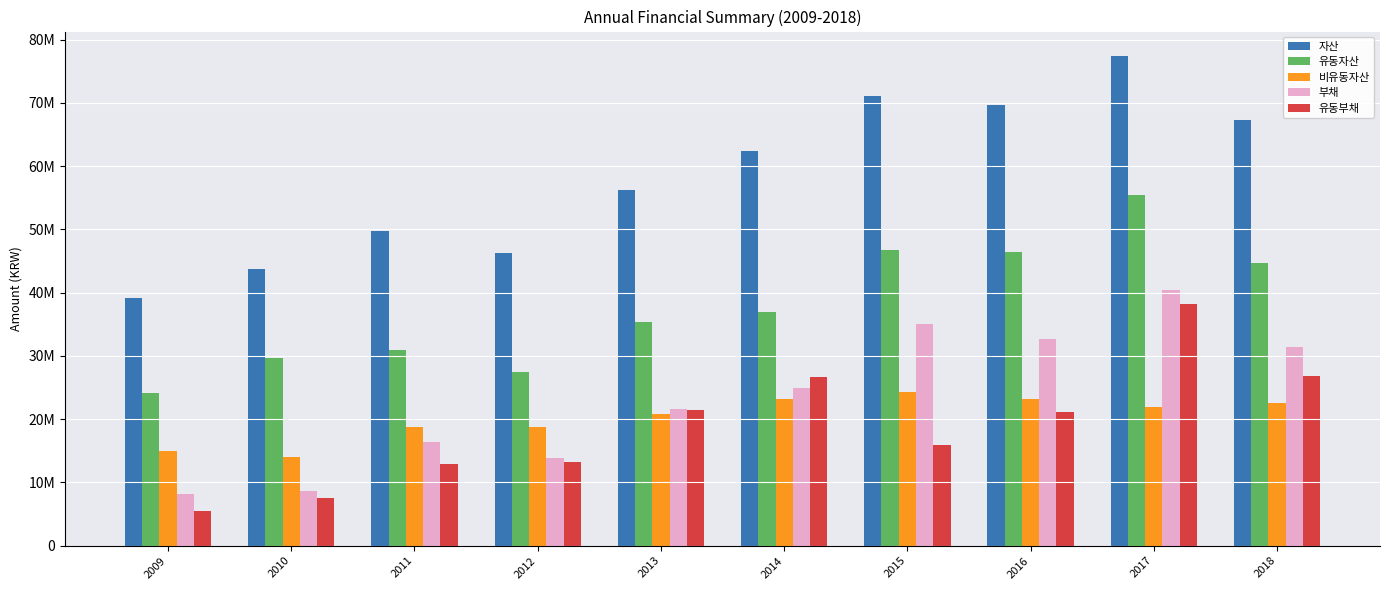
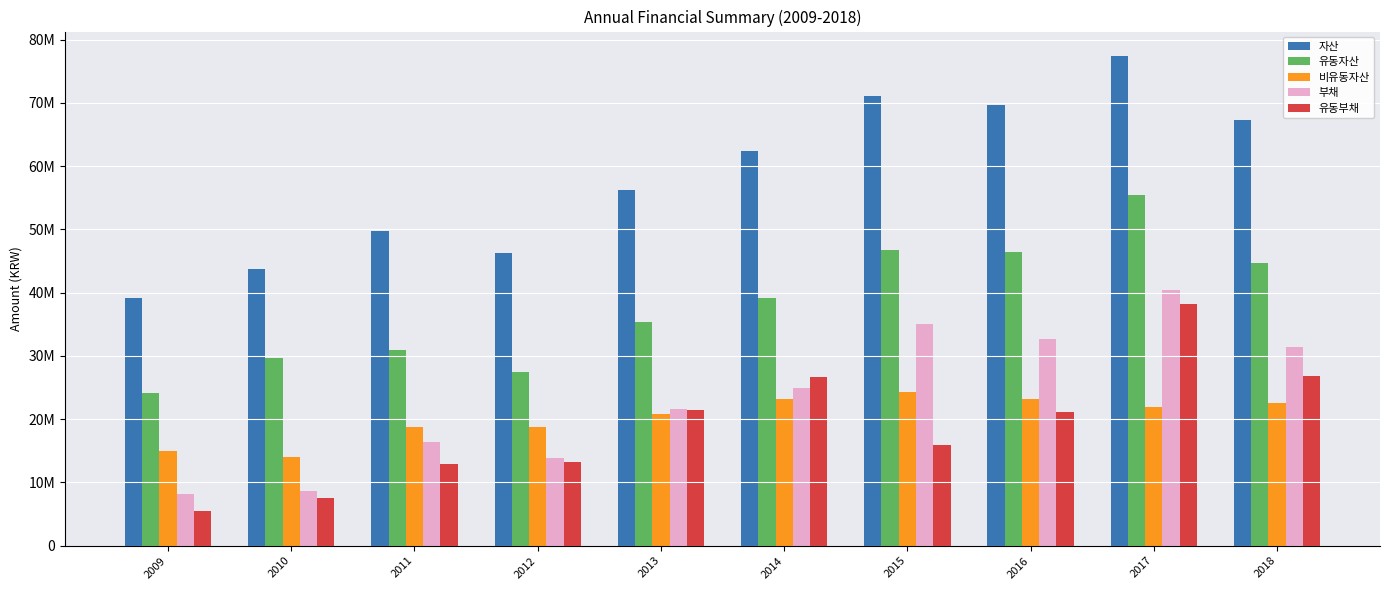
유동자산, 2014: 37000000 -> 39000000
